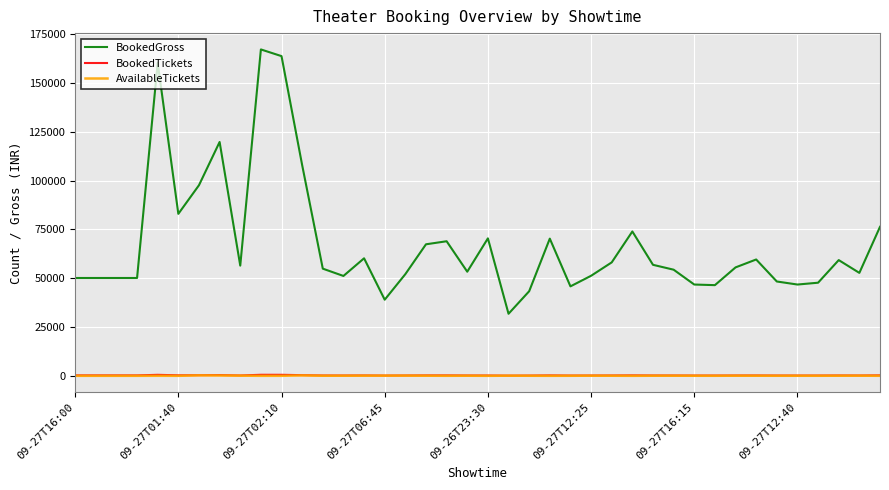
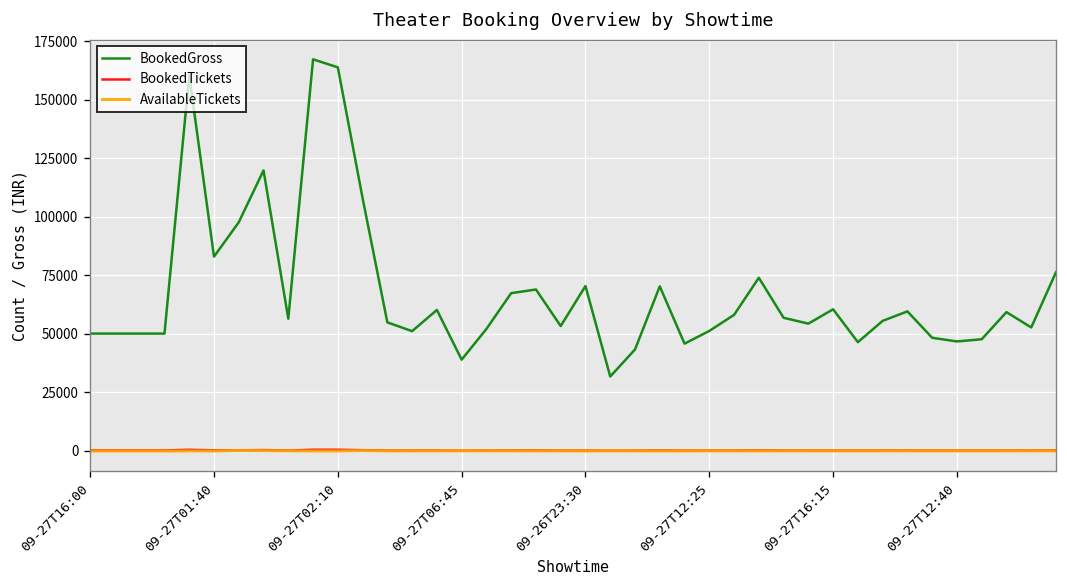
BookedGross, 09-27T16:15: 47000 -> 60000
